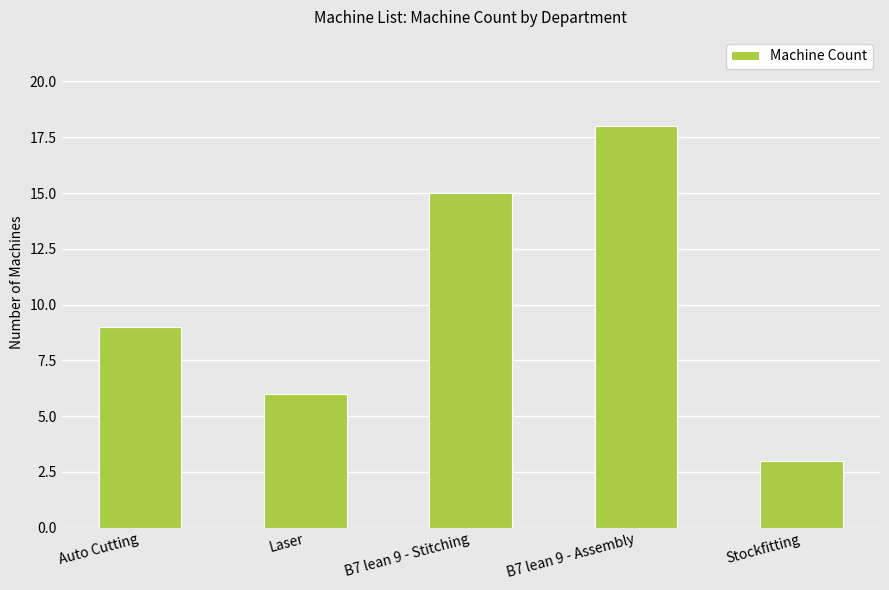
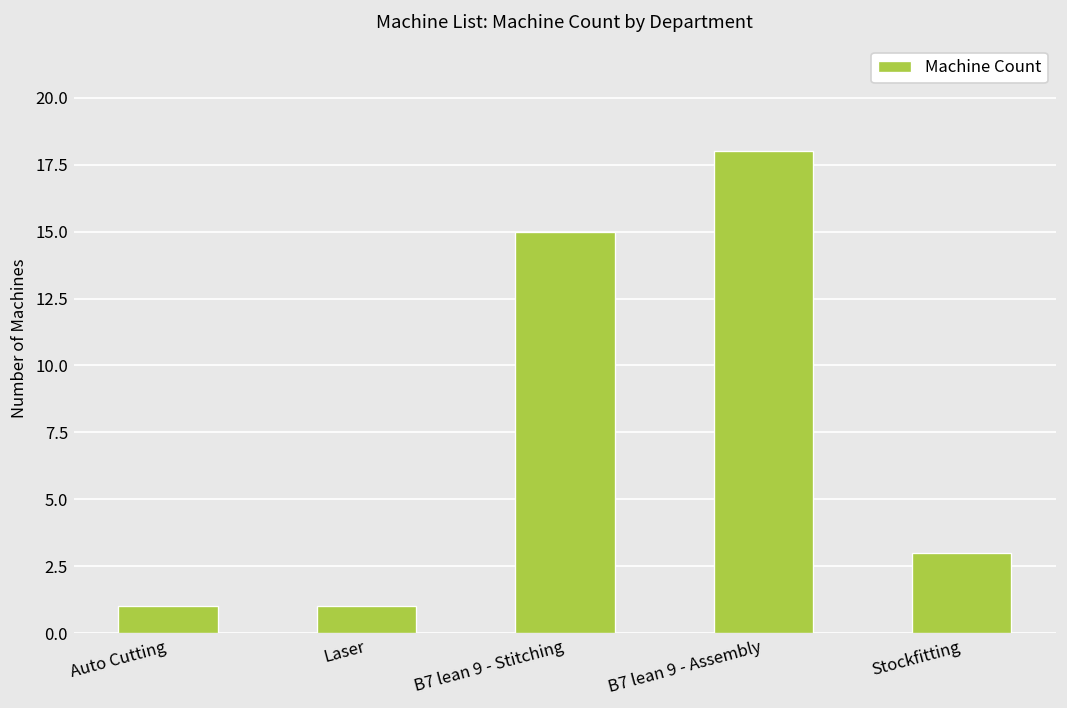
Auto Cutting: 9 -> 1
Laser: 6 -> 1
